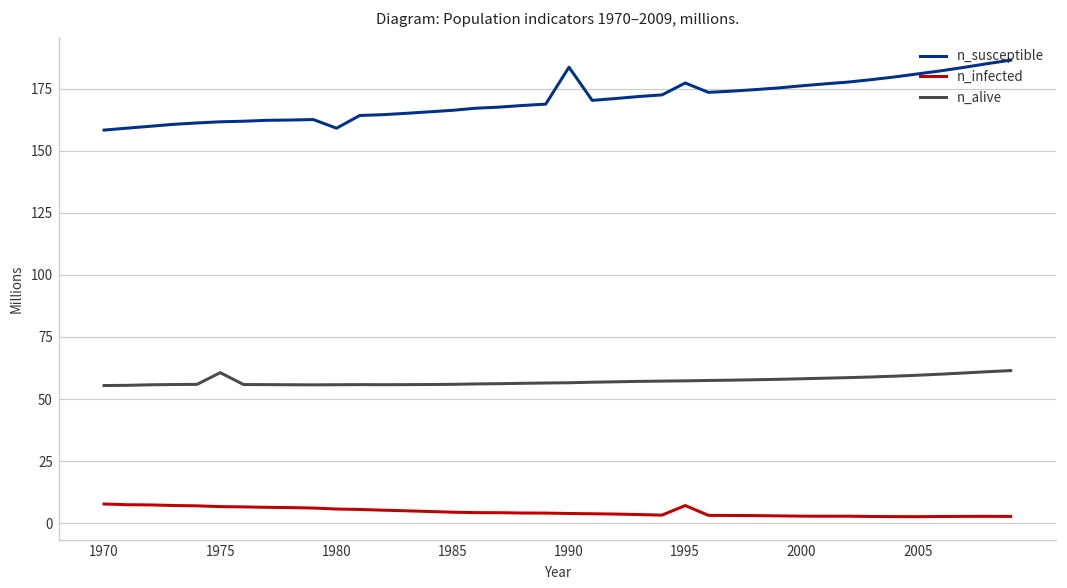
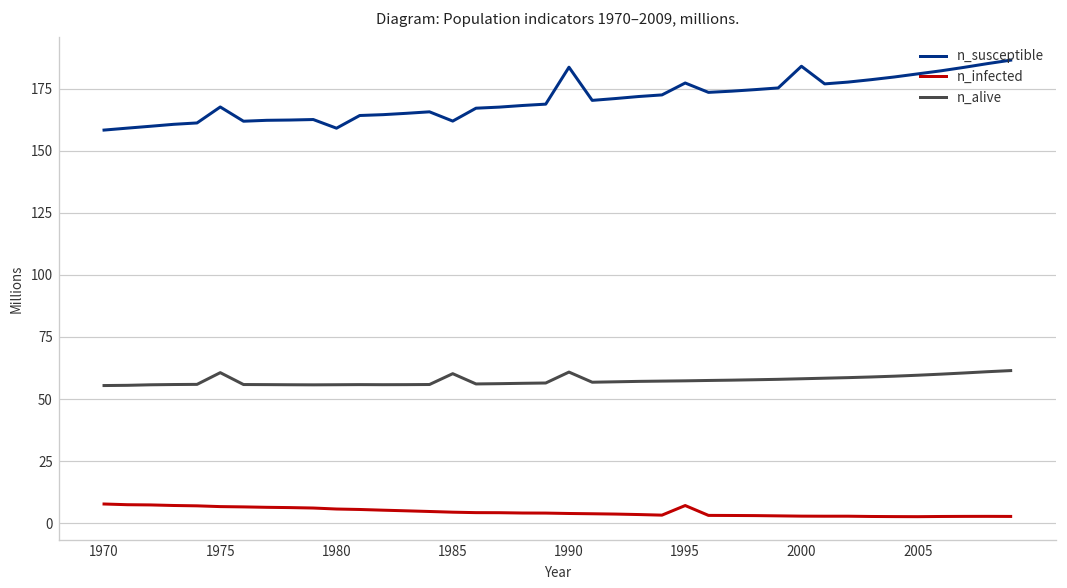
n_susceptible, 1975: 162 -> 168
n_susceptible, 1985: 166 -> 162
n_alive, 1985: 56 -> 60
n_alive, 1990: 57 -> 61
n_susceptible, 2000: 176 -> 184
